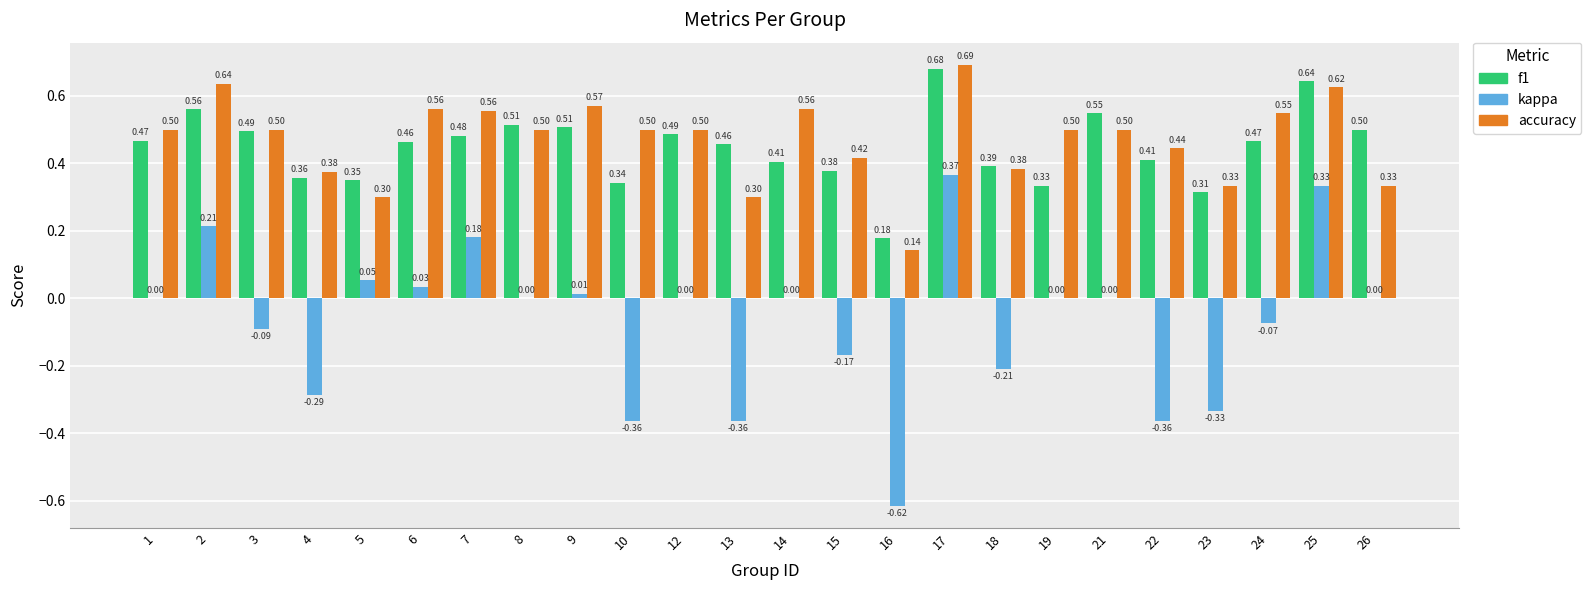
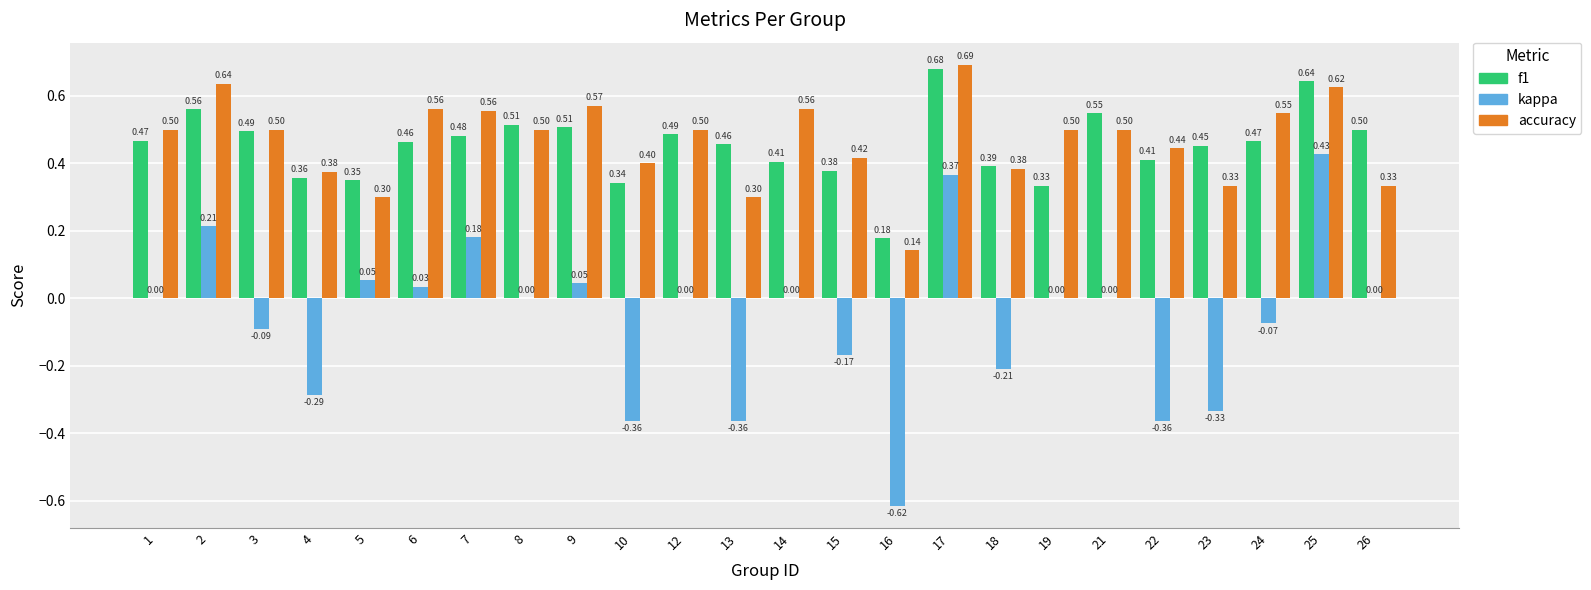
kappa, 9: 0.01 -> 0.05
accuracy, 10: 0.50 -> 0.40
f1, 23: 0.31 -> 0.45
kappa, 25: 0.33 -> 0.43
